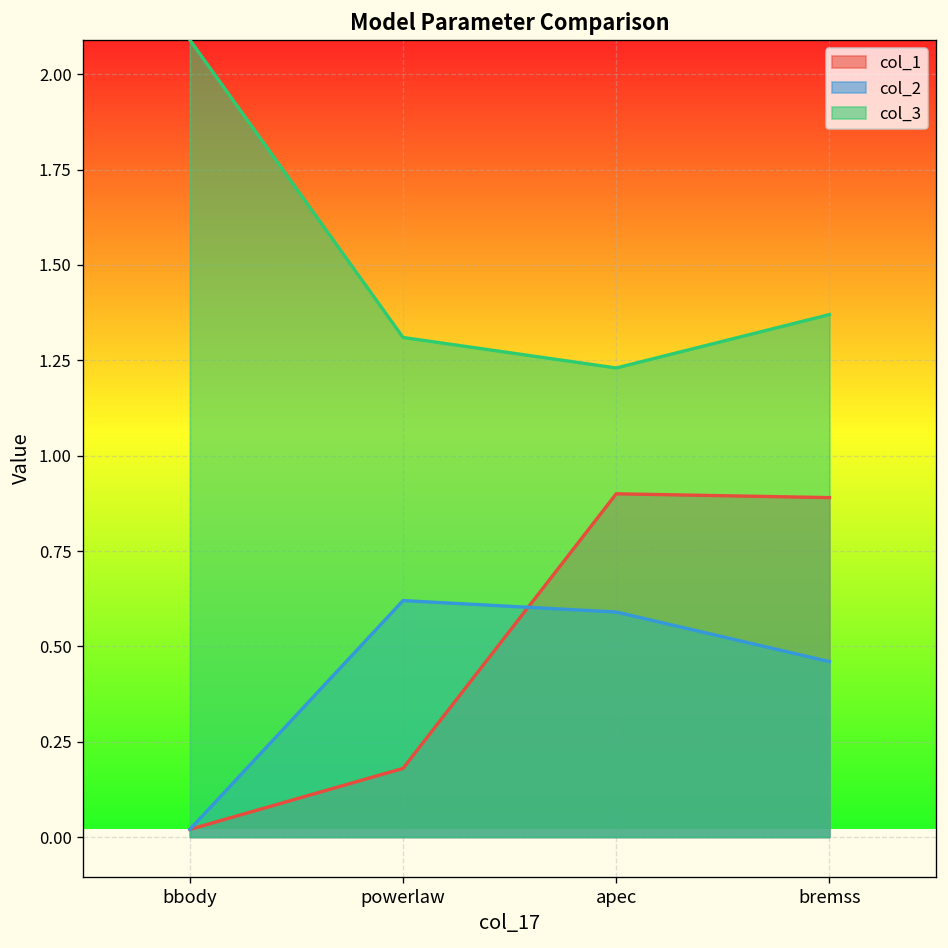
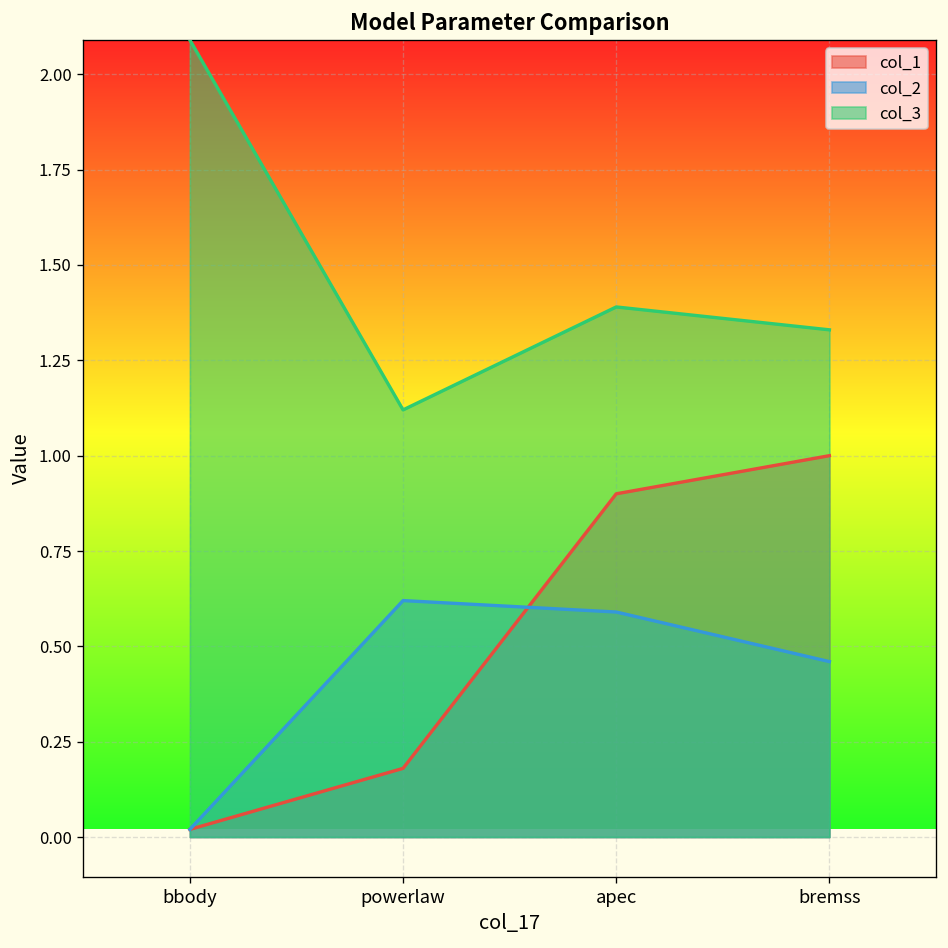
col_3, powerlaw: 1.31 -> 1.12
col_3, apec: 1.23 -> 1.39
col_1, bremss: 0.89 -> 1.00
col_3, bremss: 1.37 -> 1.33
